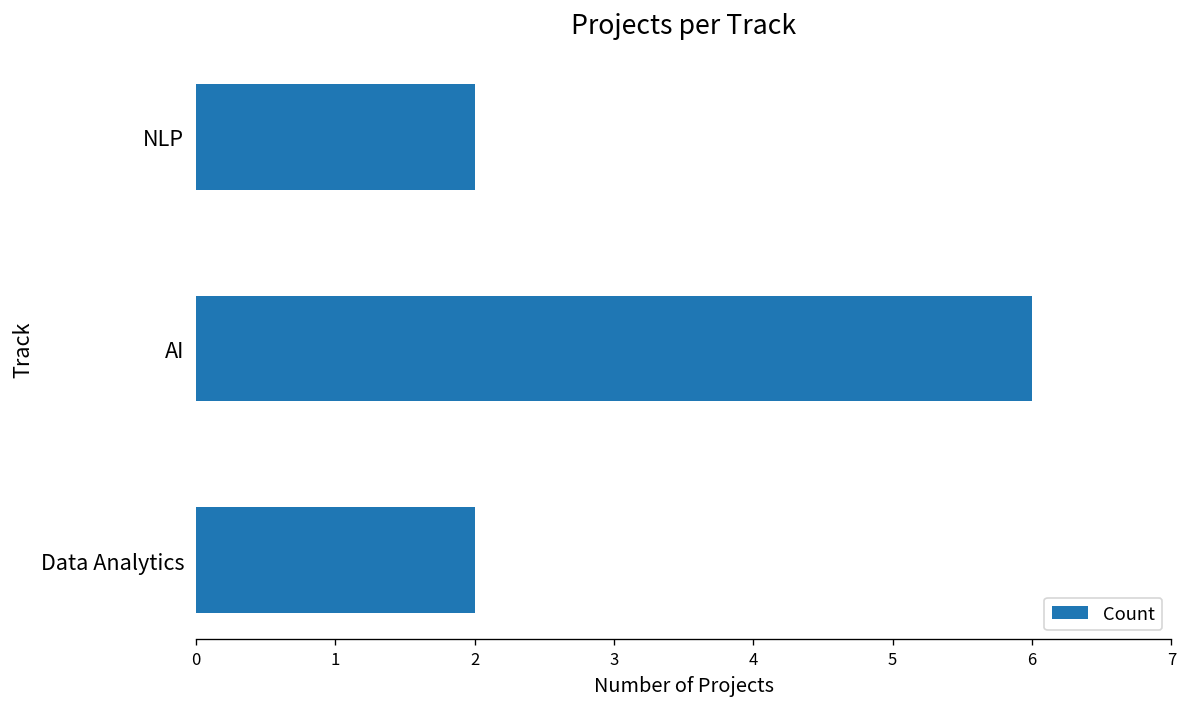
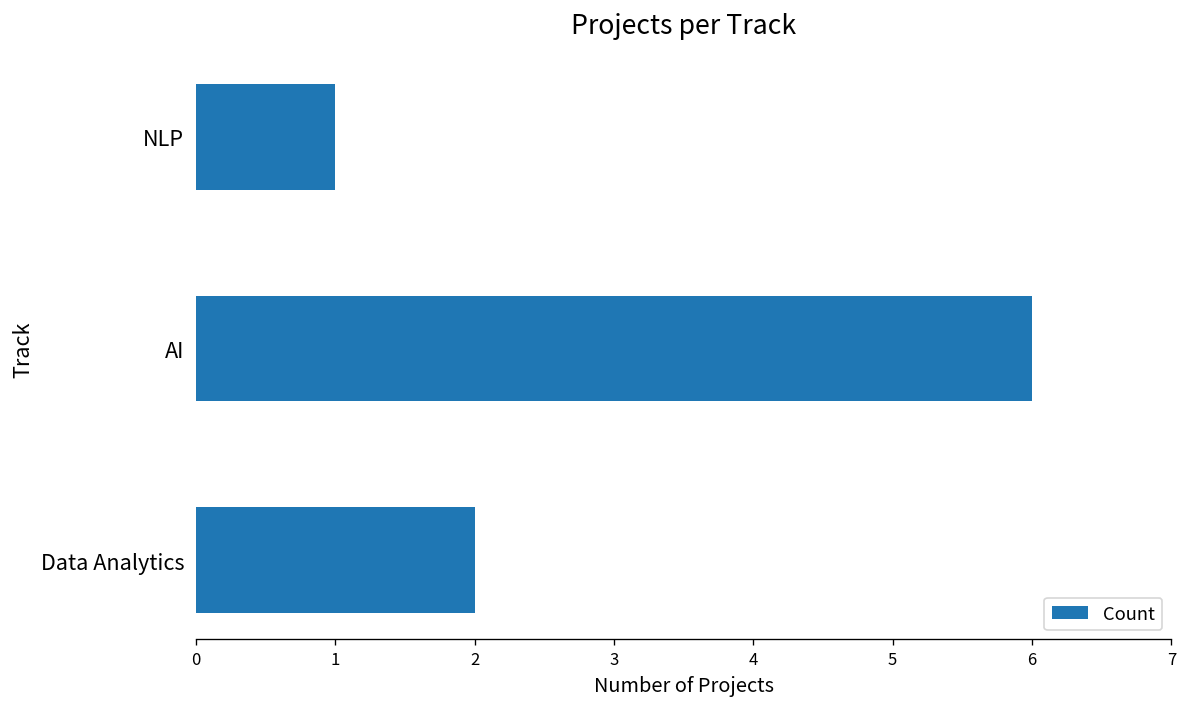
NLP: 2 -> 1
